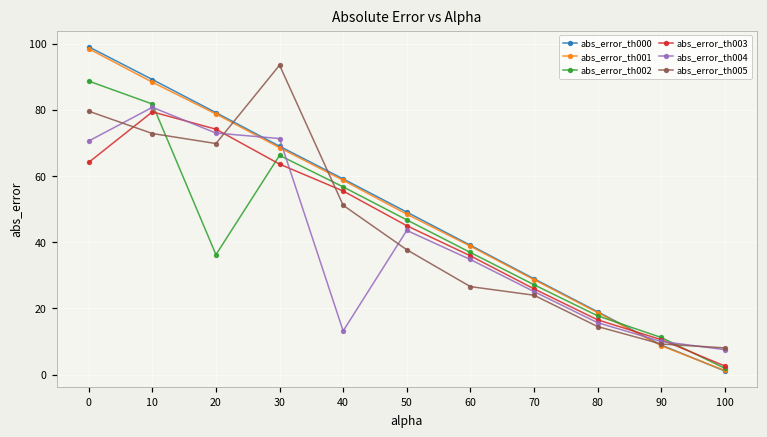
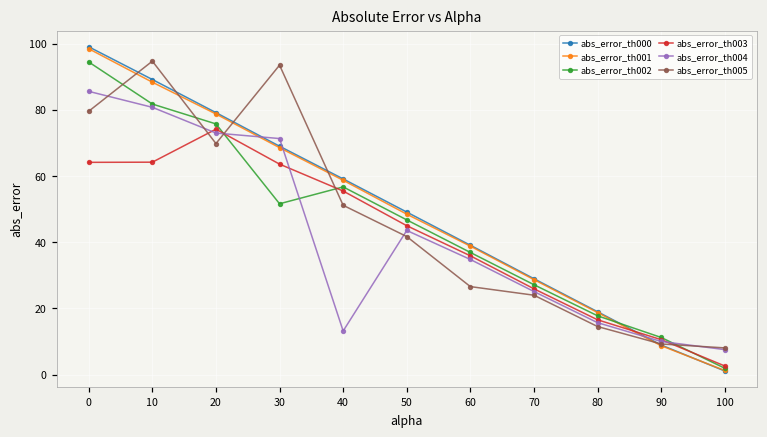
abs_error_th002, 0: 89 -> 94
abs_error_th004, 0: 71 -> 86
abs_error_th003, 10: 79 -> 64
abs_error_th005, 10: 73 -> 95
abs_error_th002, 20: 36 -> 76
abs_error_th002, 30: 66 -> 52
abs_error_th005, 50: 38 -> 42
